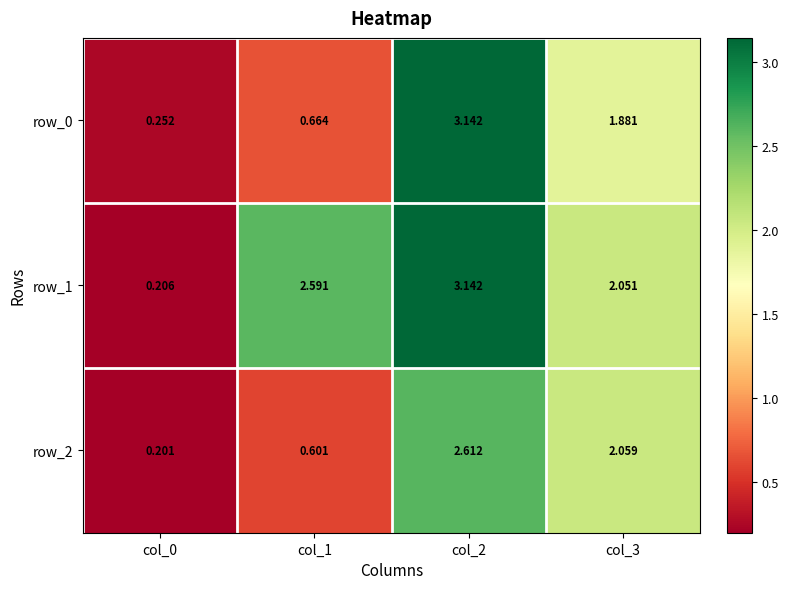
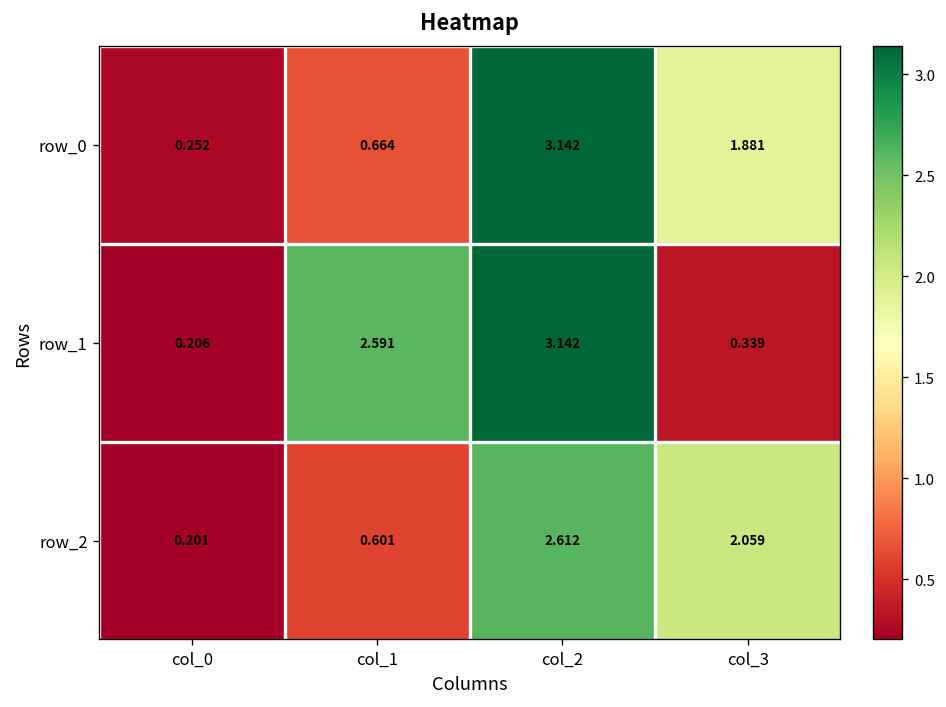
row_1, col_3: 2.051 -> 0.339
